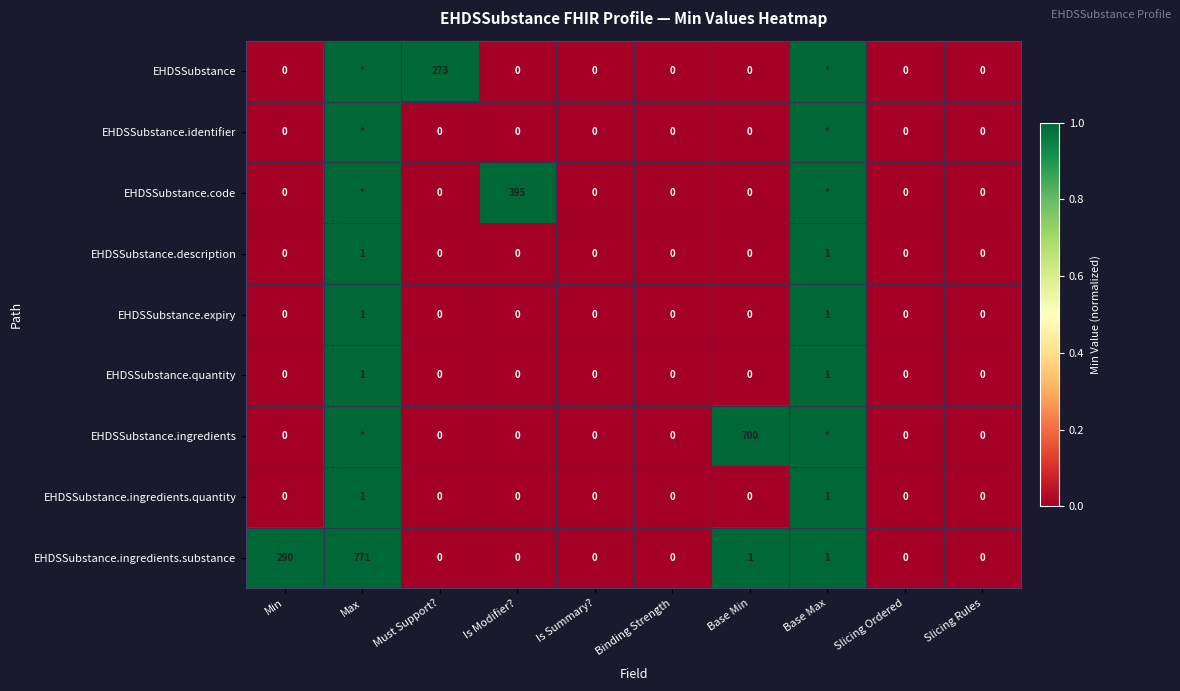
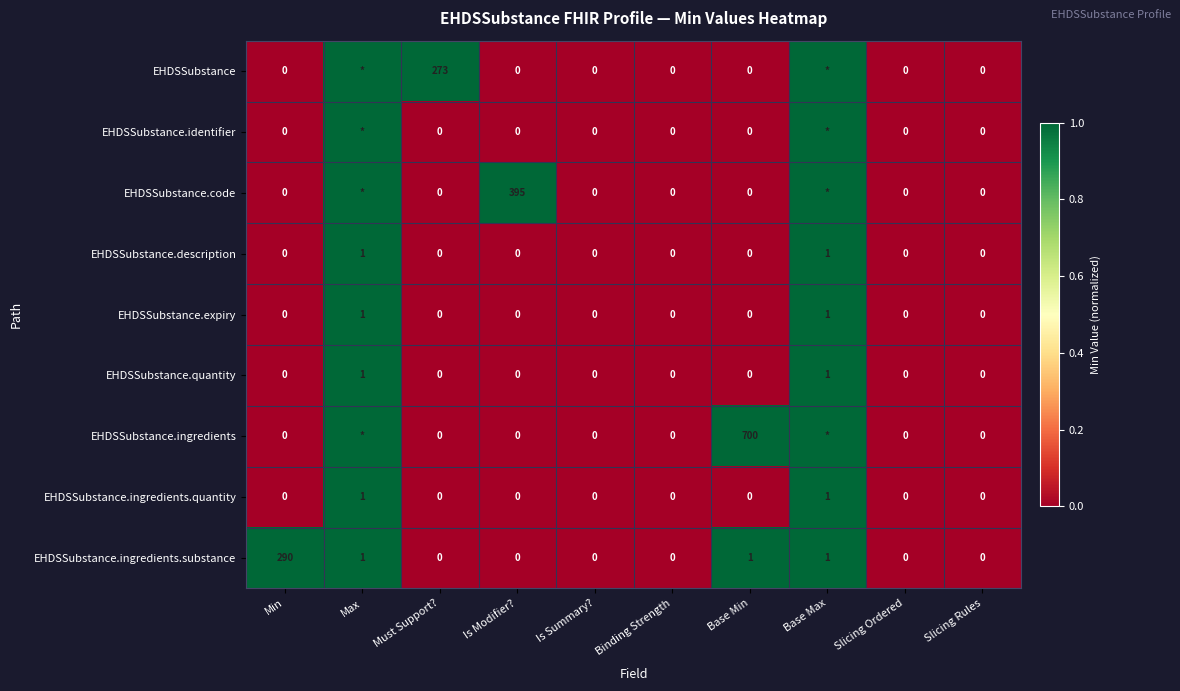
EHDSSubstance.ingredients.substance, Max: 771 -> 1
